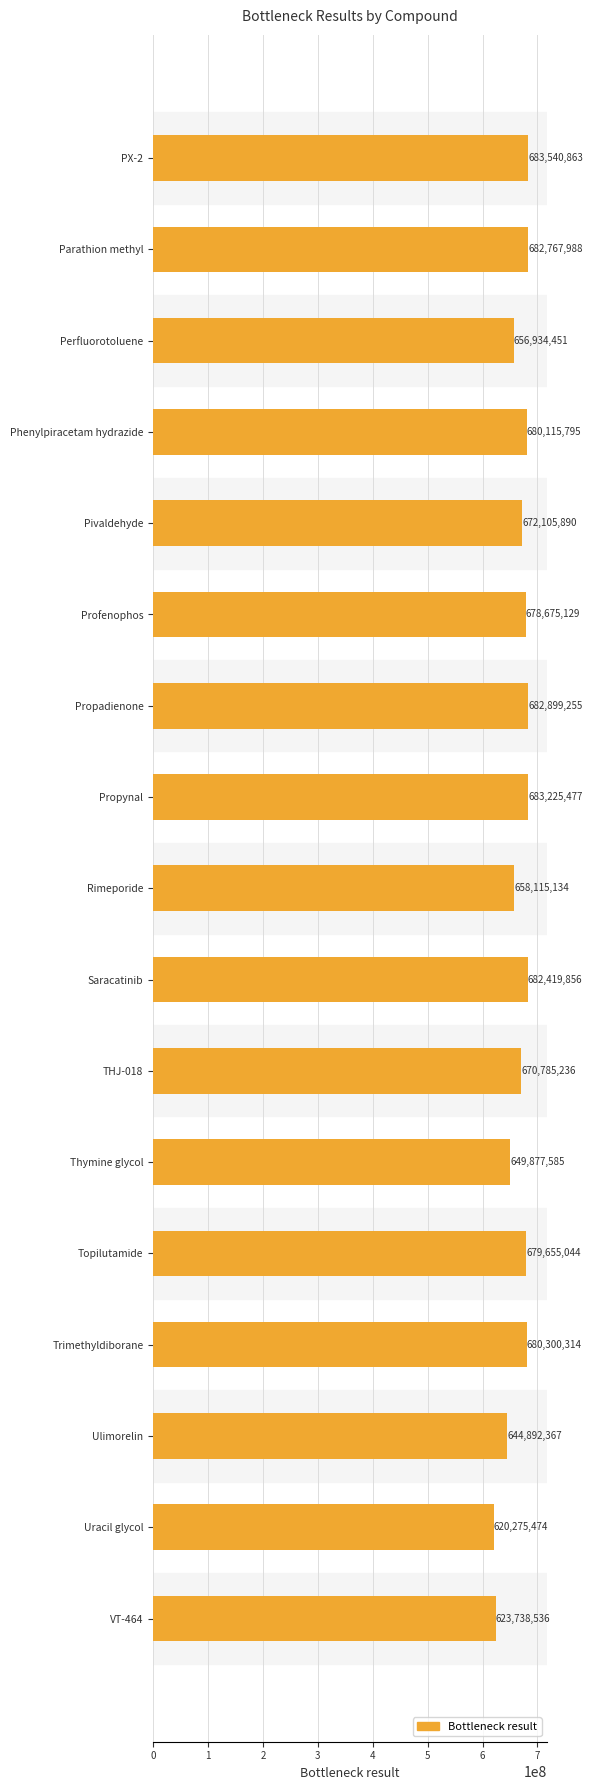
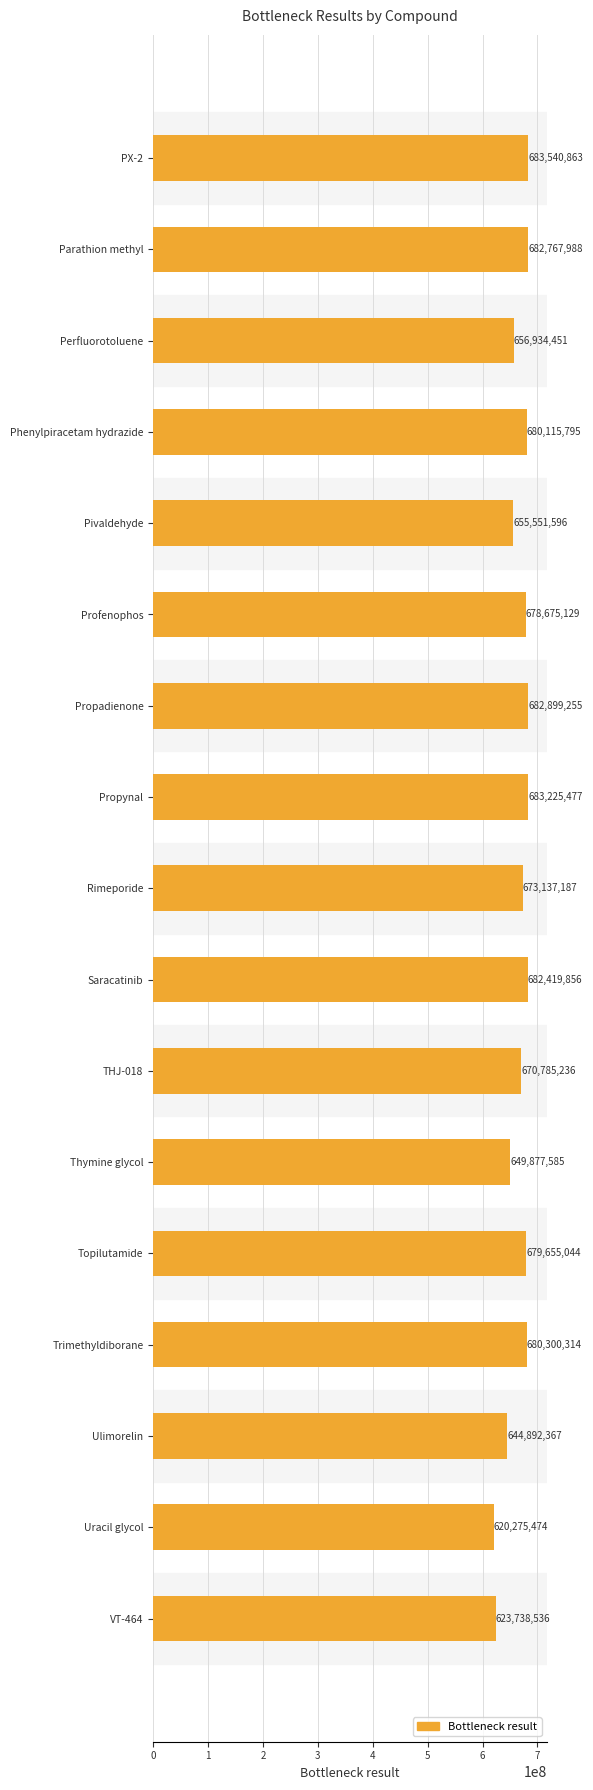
Pivaldehyde: 672,105,890 -> 655,551,596
Rimeporide: 658,115,134 -> 673,137,187
